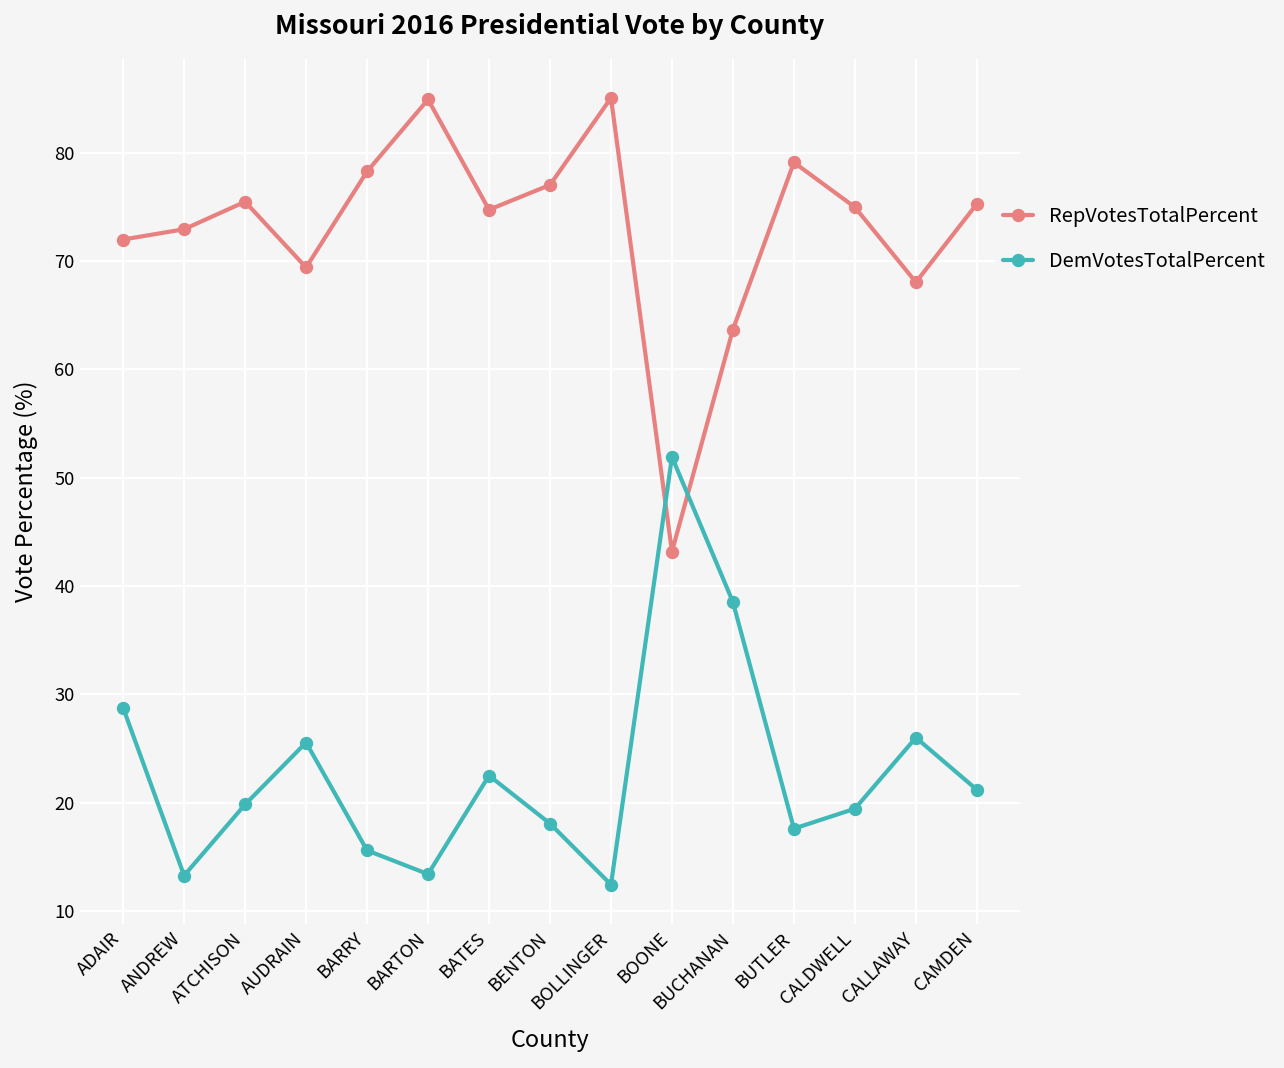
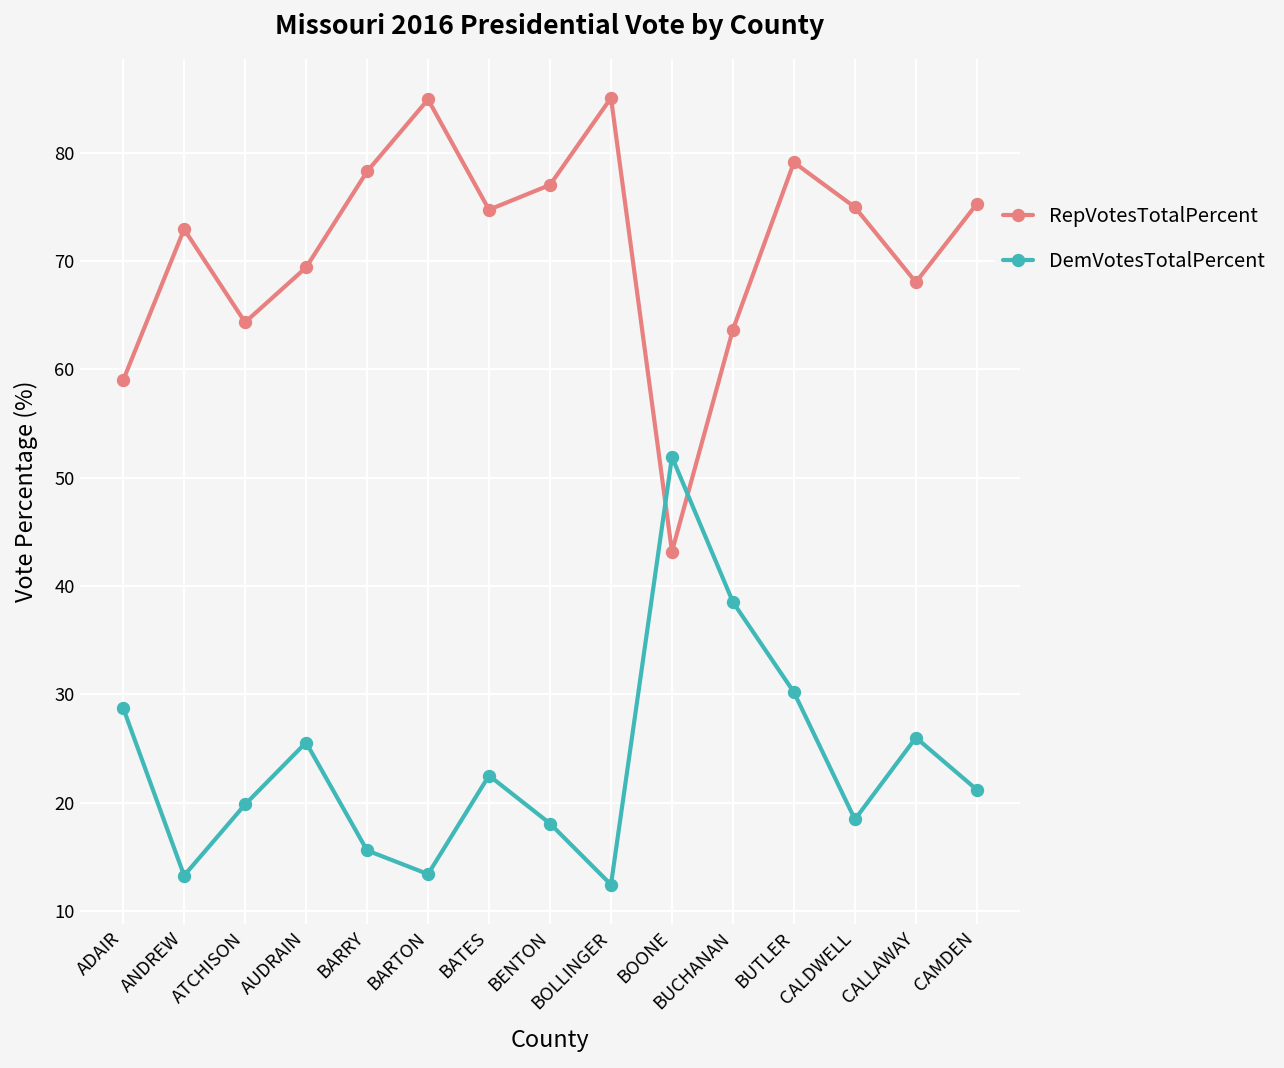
RepVotesTotalPercent, ADAIR: 72 -> 59
RepVotesTotalPercent, ATCHISON: 75 -> 64
DemVotesTotalPercent, BUTLER: 18 -> 30
DemVotesTotalPercent, CALDWELL: 19 -> 18
